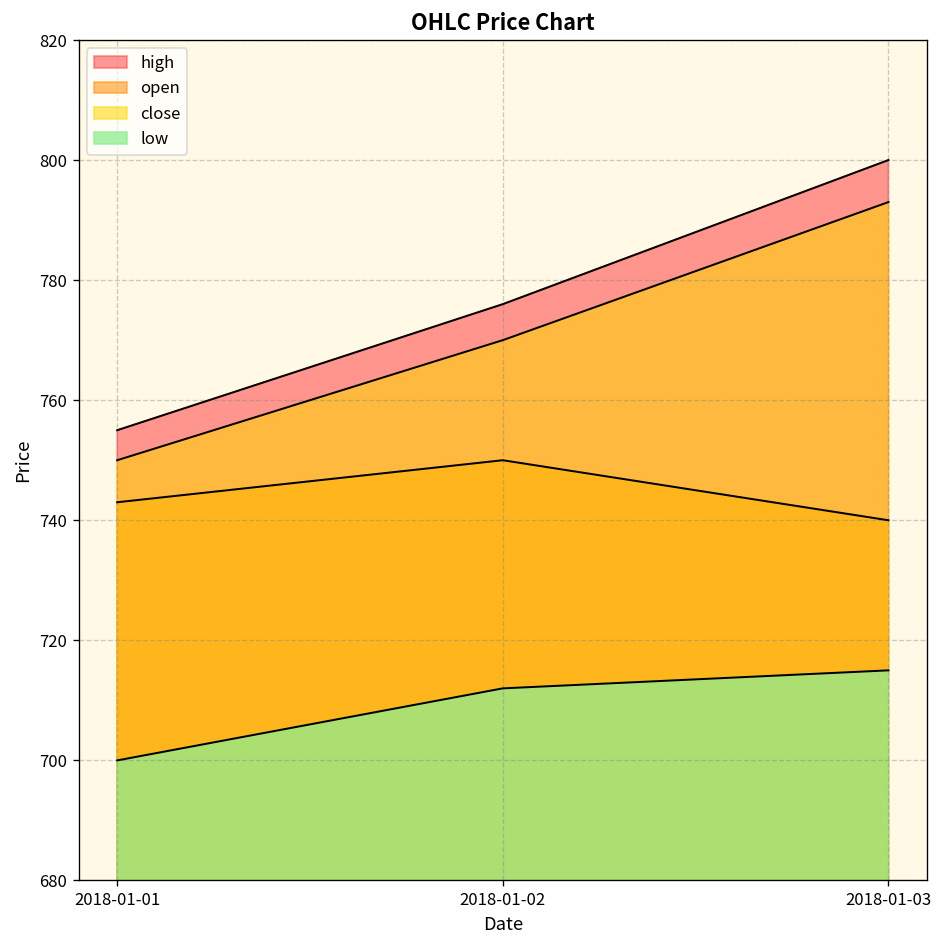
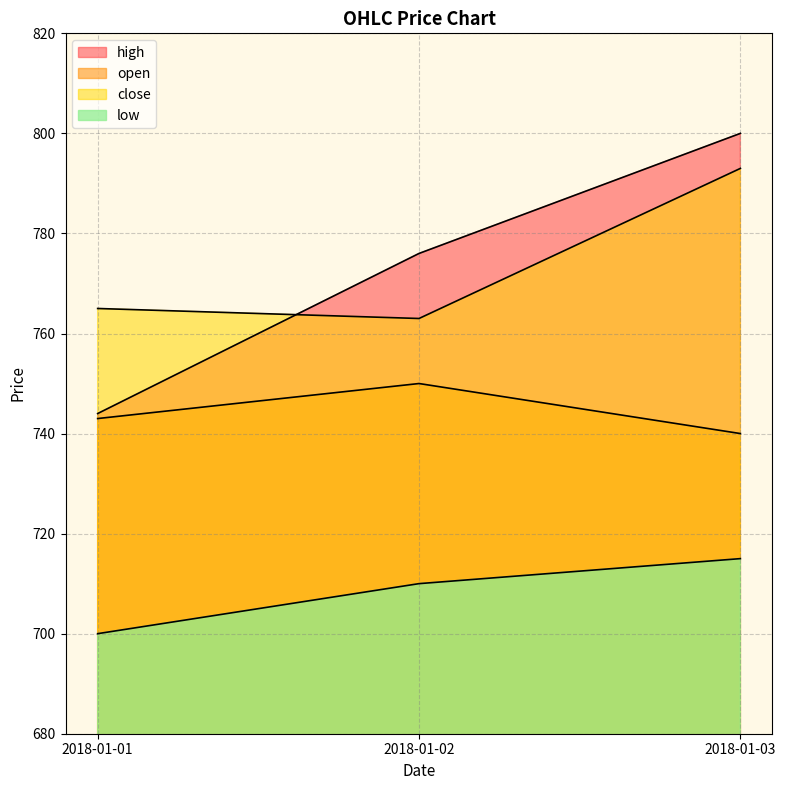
high, 2018-01-01: 755 -> 744
close, 2018-01-01: 750 -> 765
close, 2018-01-02: 770 -> 763
low, 2018-01-02: 712 -> 710
